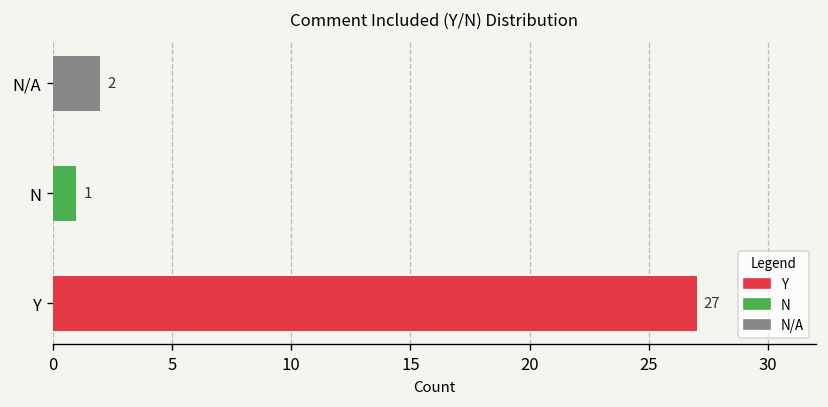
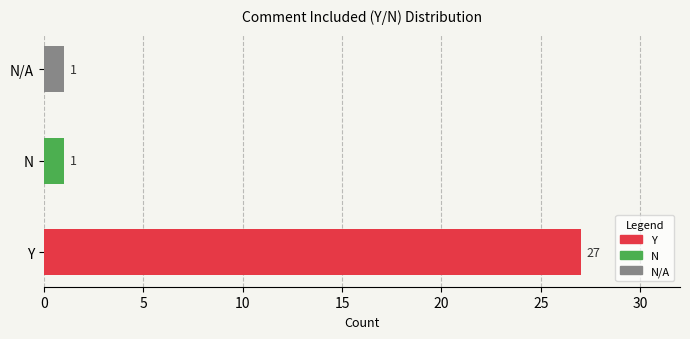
N/A: 2 -> 1
